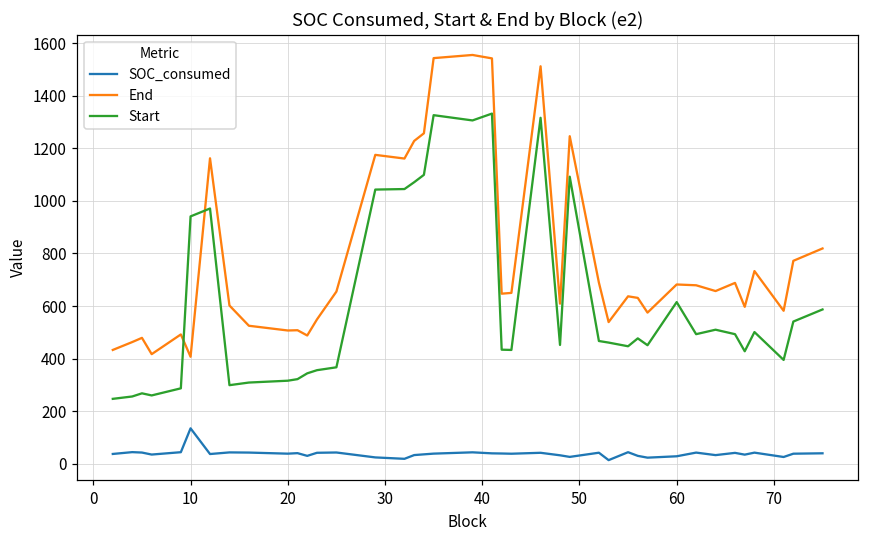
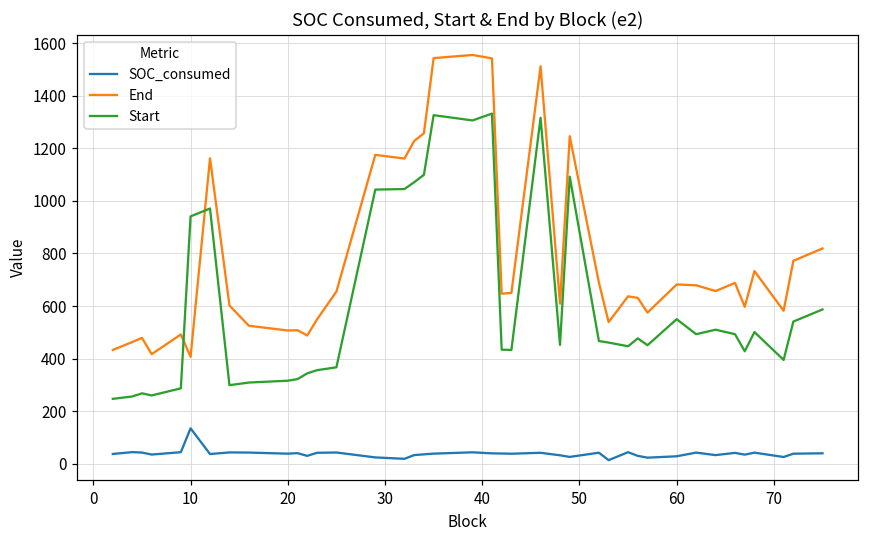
Start, 60: 620 -> 550
